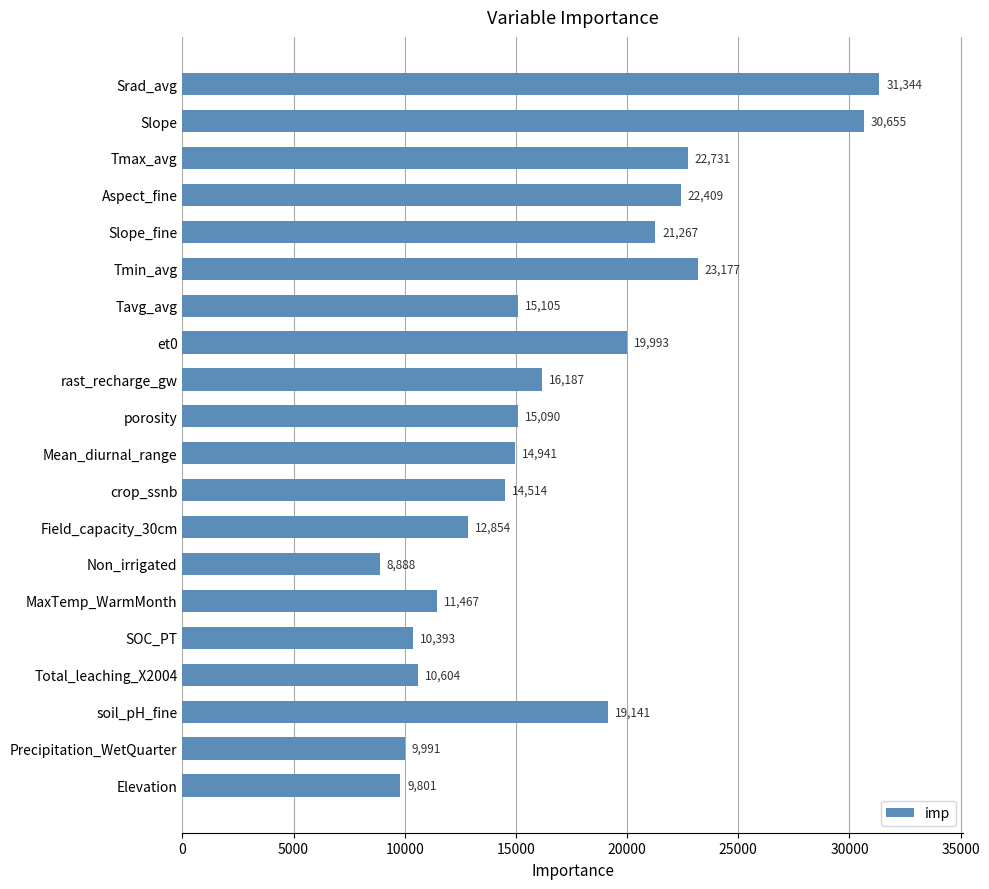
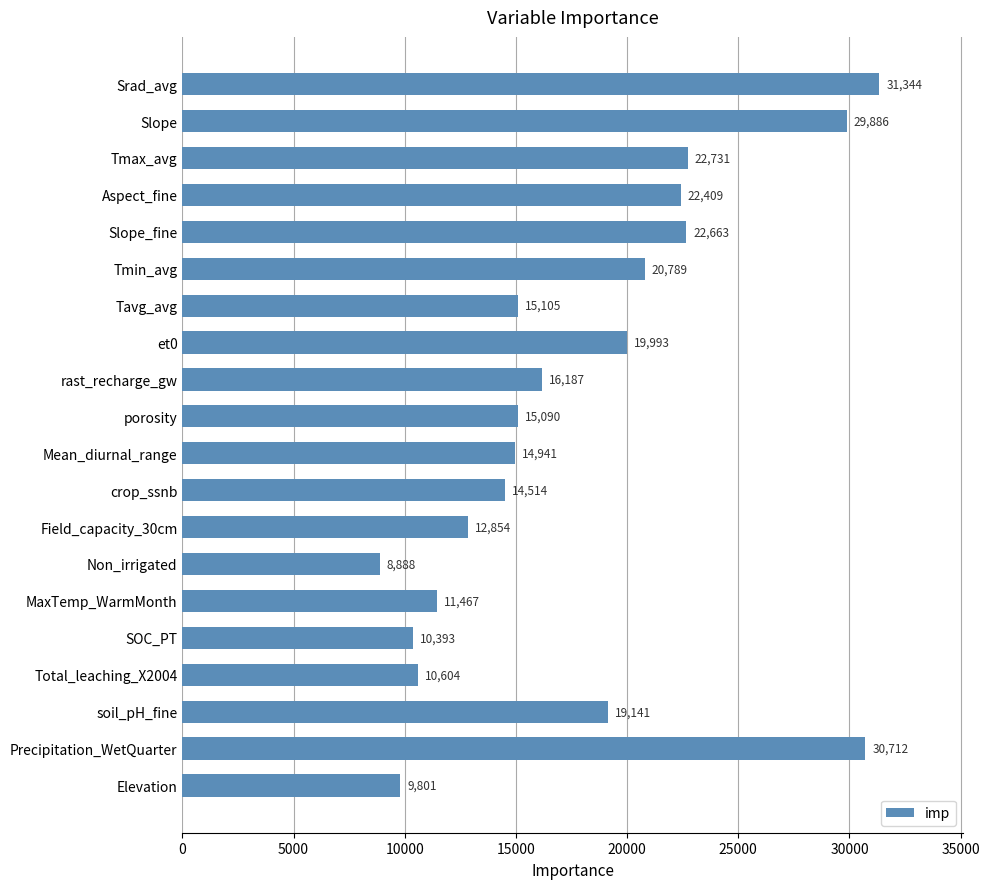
Slope: 30,655 -> 29,886
Slope_fine: 21,267 -> 22,663
Tmin_avg: 23,177 -> 20,789
Precipitation_WetQuarter: 9,991 -> 30,712
